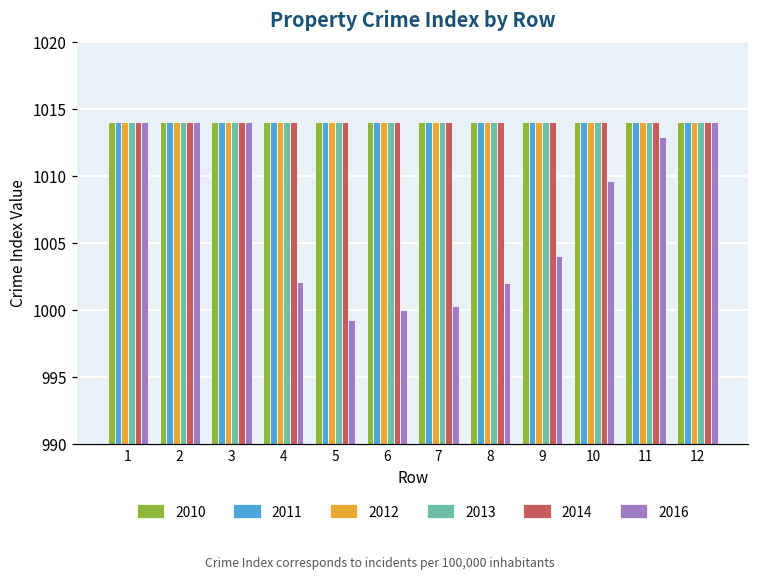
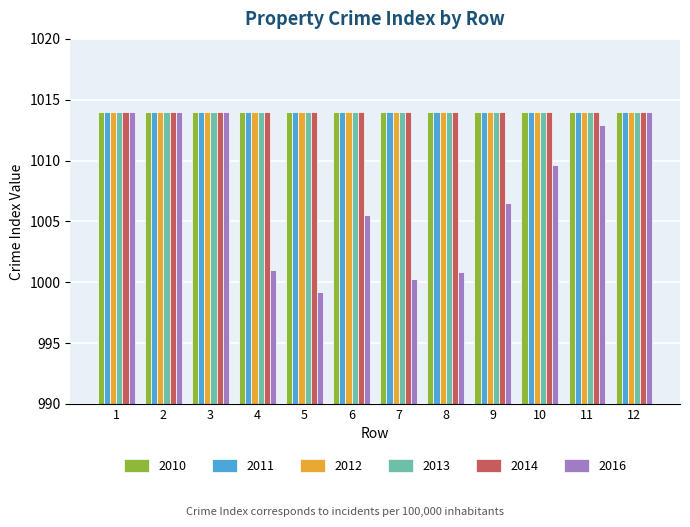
2016, 4: 1002.1 -> 1001.0
2016, 6: 1000.0 -> 1005.5
2016, 8: 1002.0 -> 1000.8
2016, 9: 1004.0 -> 1006.5
